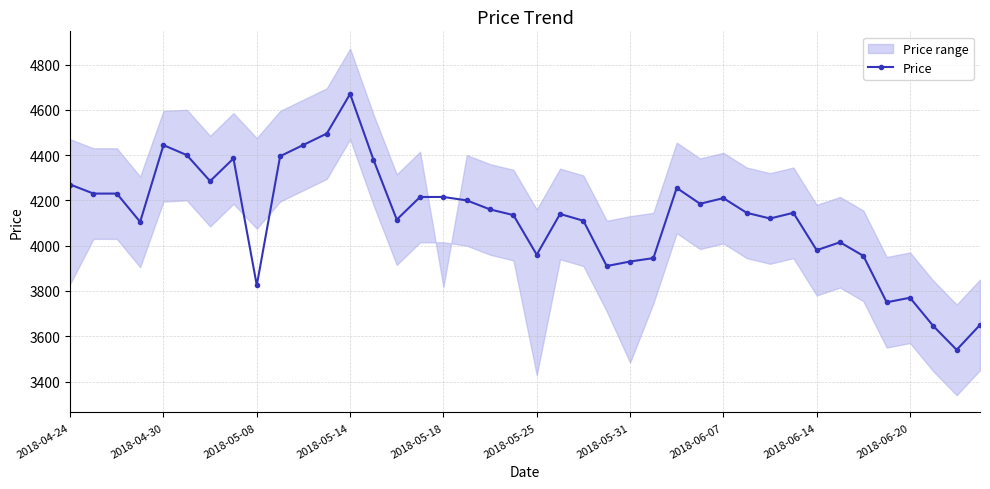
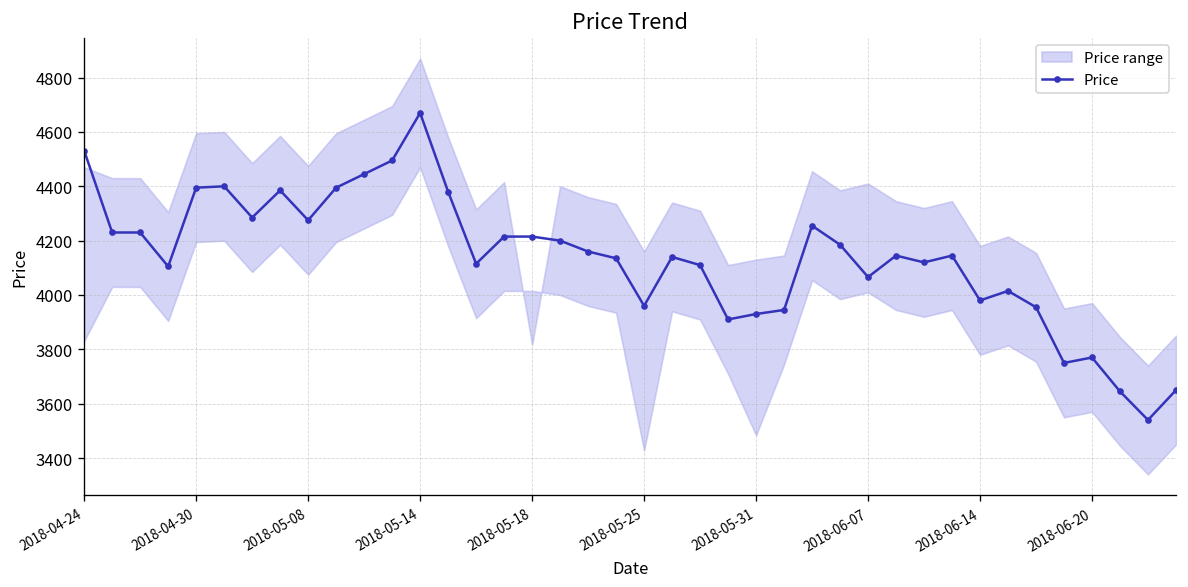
Price, 2018-04-24: 4270 -> 4530
Price, 2018-04-30: 4440 -> 4400
Price, 2018-05-08: 3830 -> 4280
Price, 2018-06-07: 4210 -> 4070
